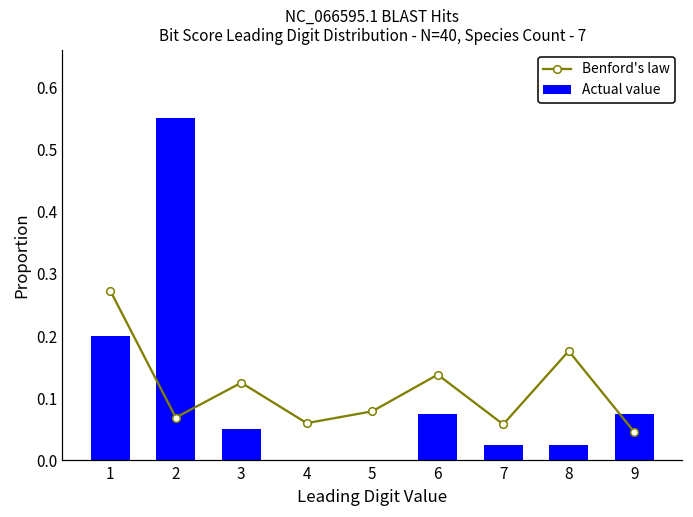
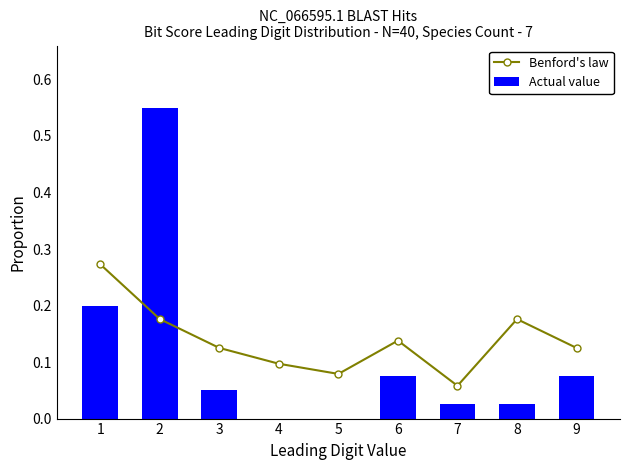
Benford's law, 2: 0.07 -> 0.18
Benford's law, 4: 0.06 -> 0.10
Benford's law, 9: 0.05 -> 0.13
